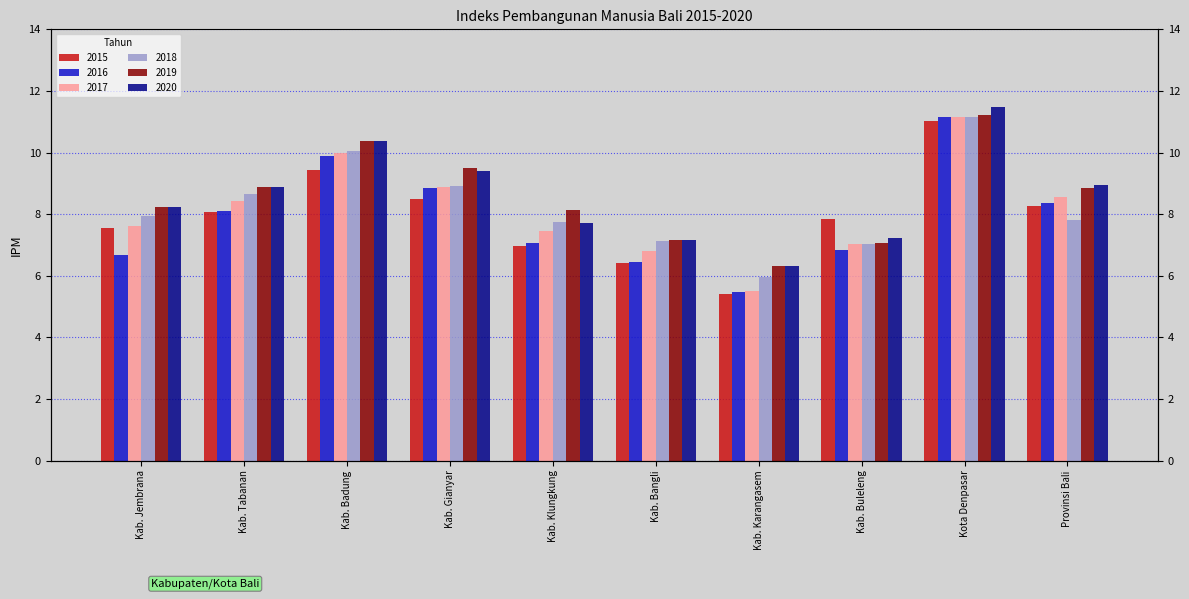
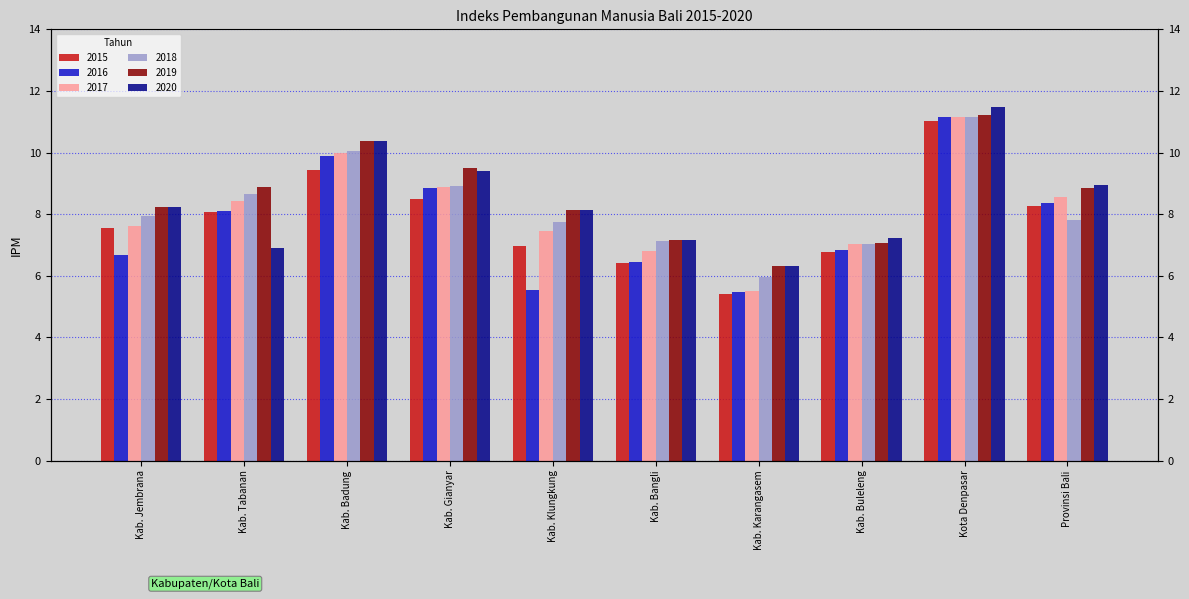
2020, Kab. Tabanan: 8.9 -> 6.9
2016, Kab. Klungkung: 7.1 -> 5.6
2020, Kab. Klungkung: 7.7 -> 8.1
2015, Kab. Buleleng: 7.9 -> 6.8
